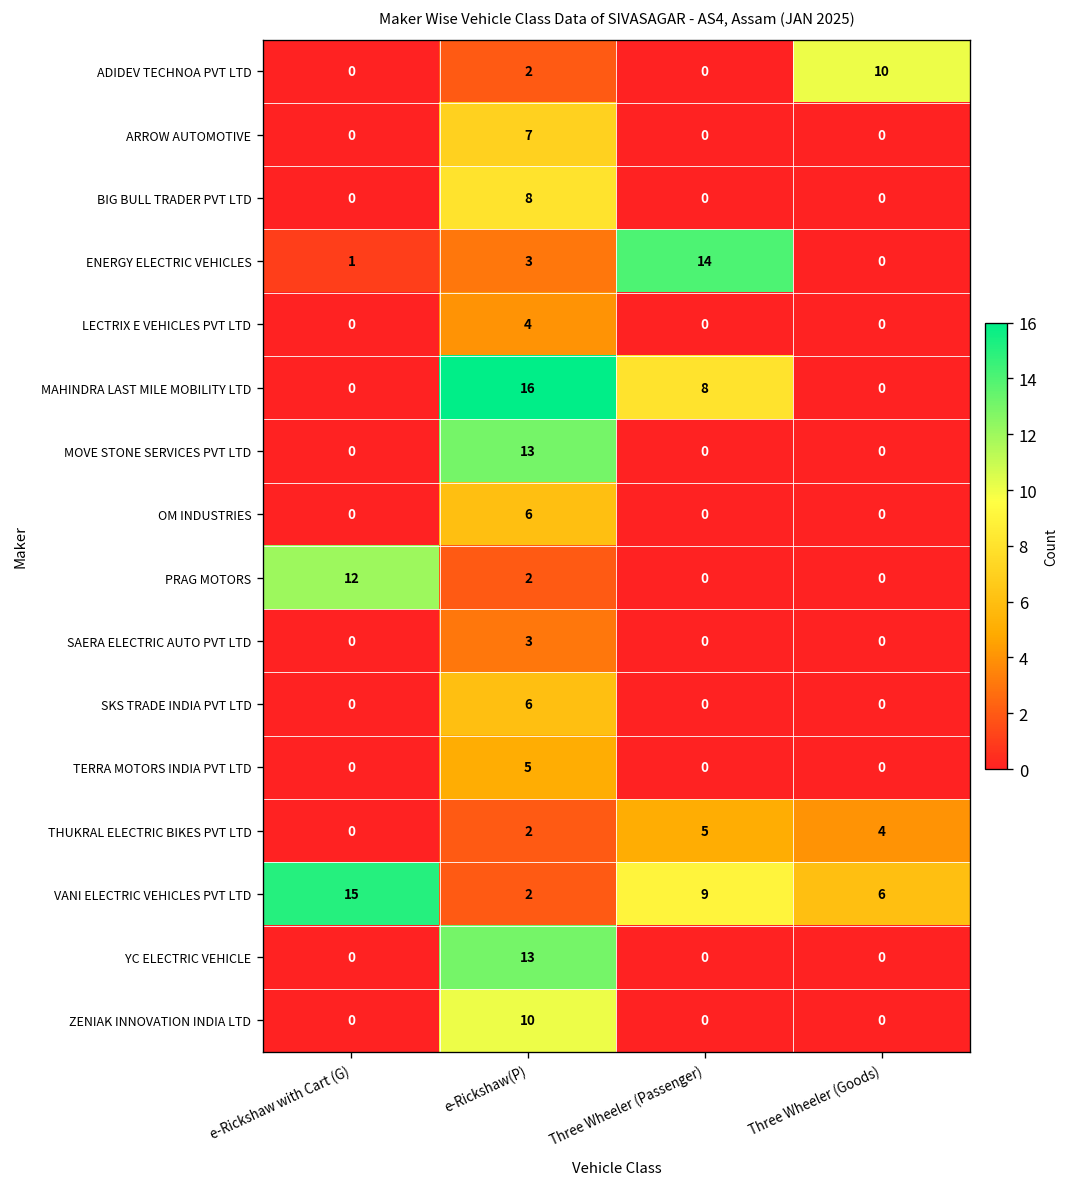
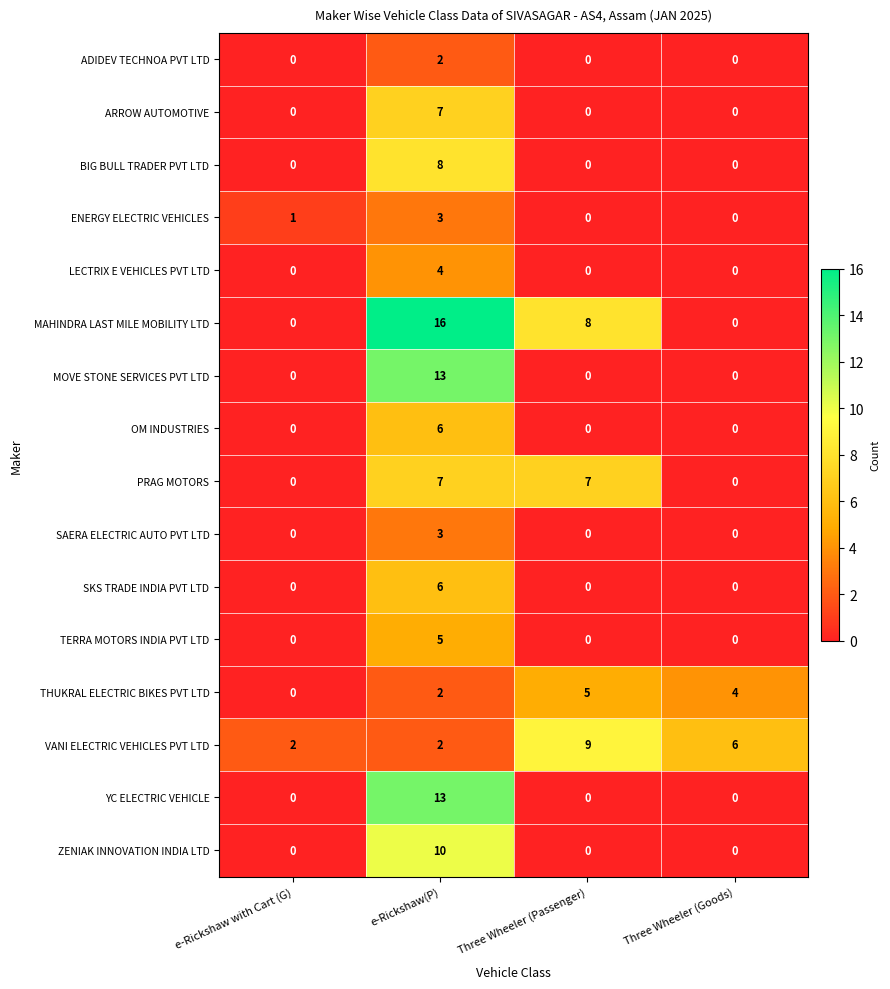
ADIDEV TECHNOA PVT LTD, Three Wheeler (Goods): 10 -> 0
ENERGY ELECTRIC VEHICLES, Three Wheeler (Passenger): 14 -> 0
PRAG MOTORS, e-Rickshaw with Cart (G): 12 -> 0
PRAG MOTORS, e-Rickshaw(P): 2 -> 7
PRAG MOTORS, Three Wheeler (Passenger): 0 -> 7
VANI ELECTRIC VEHICLES PVT LTD, e-Rickshaw with Cart (G): 15 -> 2
